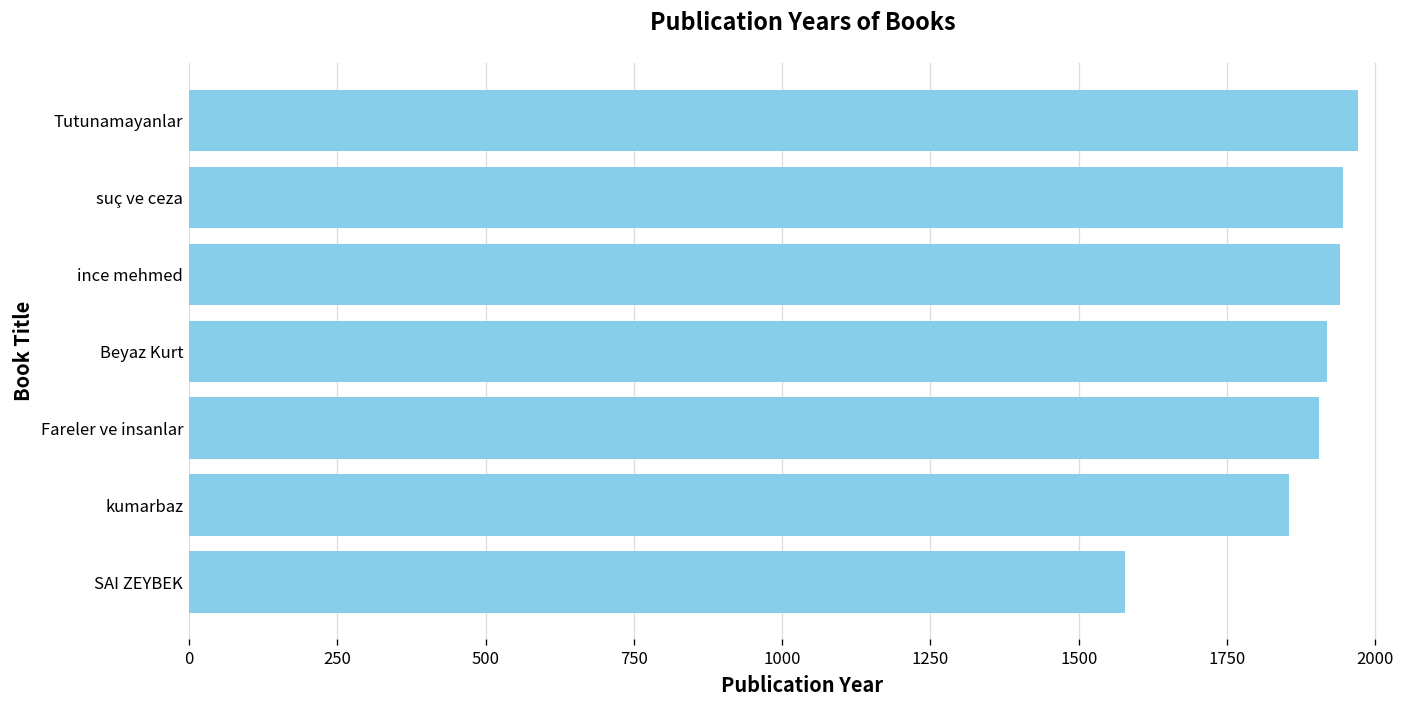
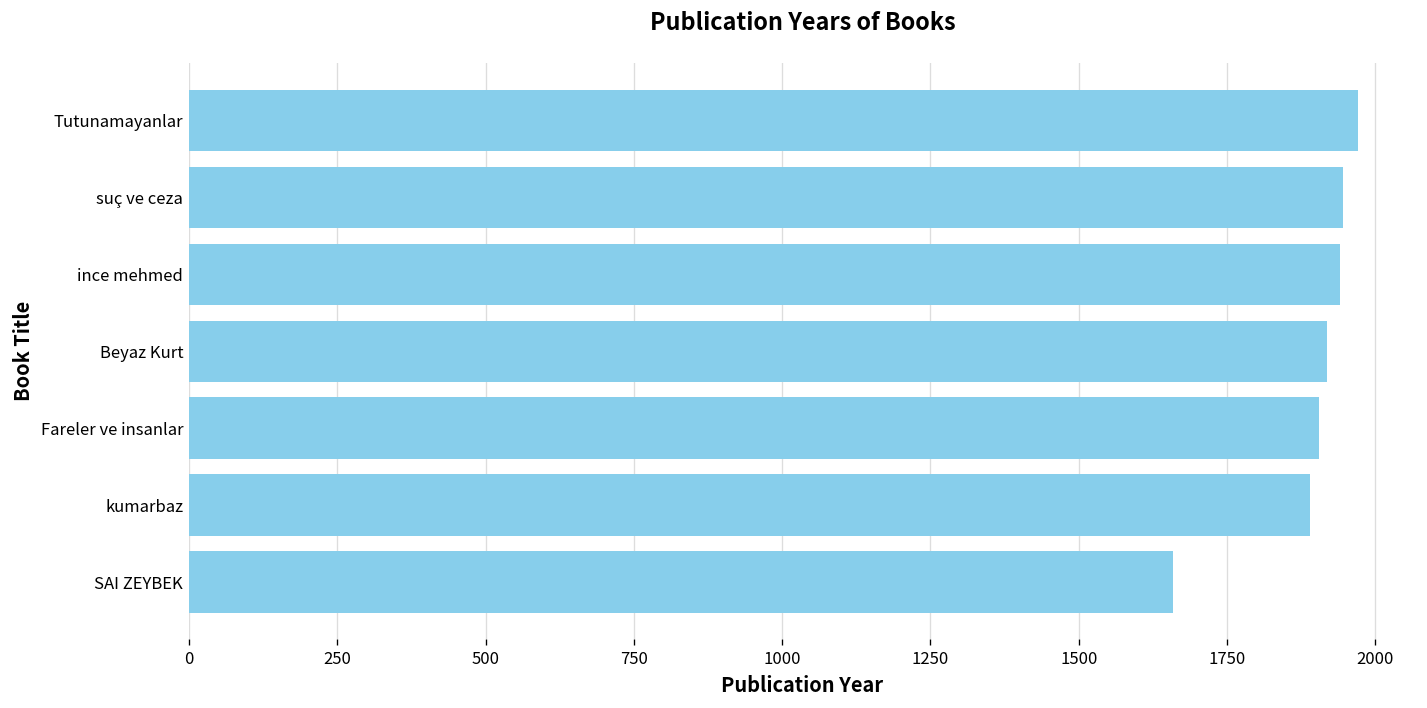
kumarbaz: 1860 -> 1890
SAI ZEYBEK: 1580 -> 1660
